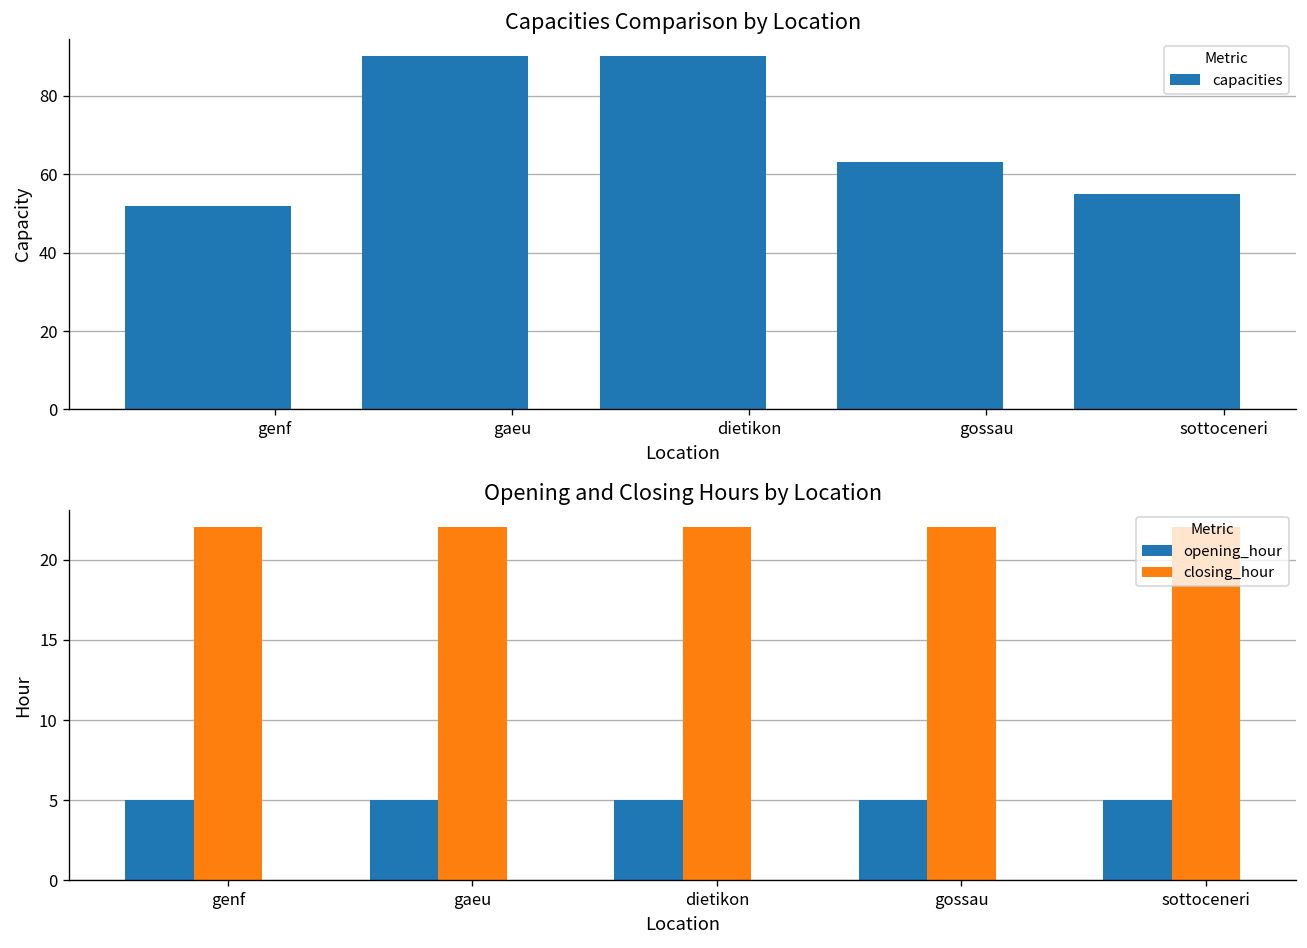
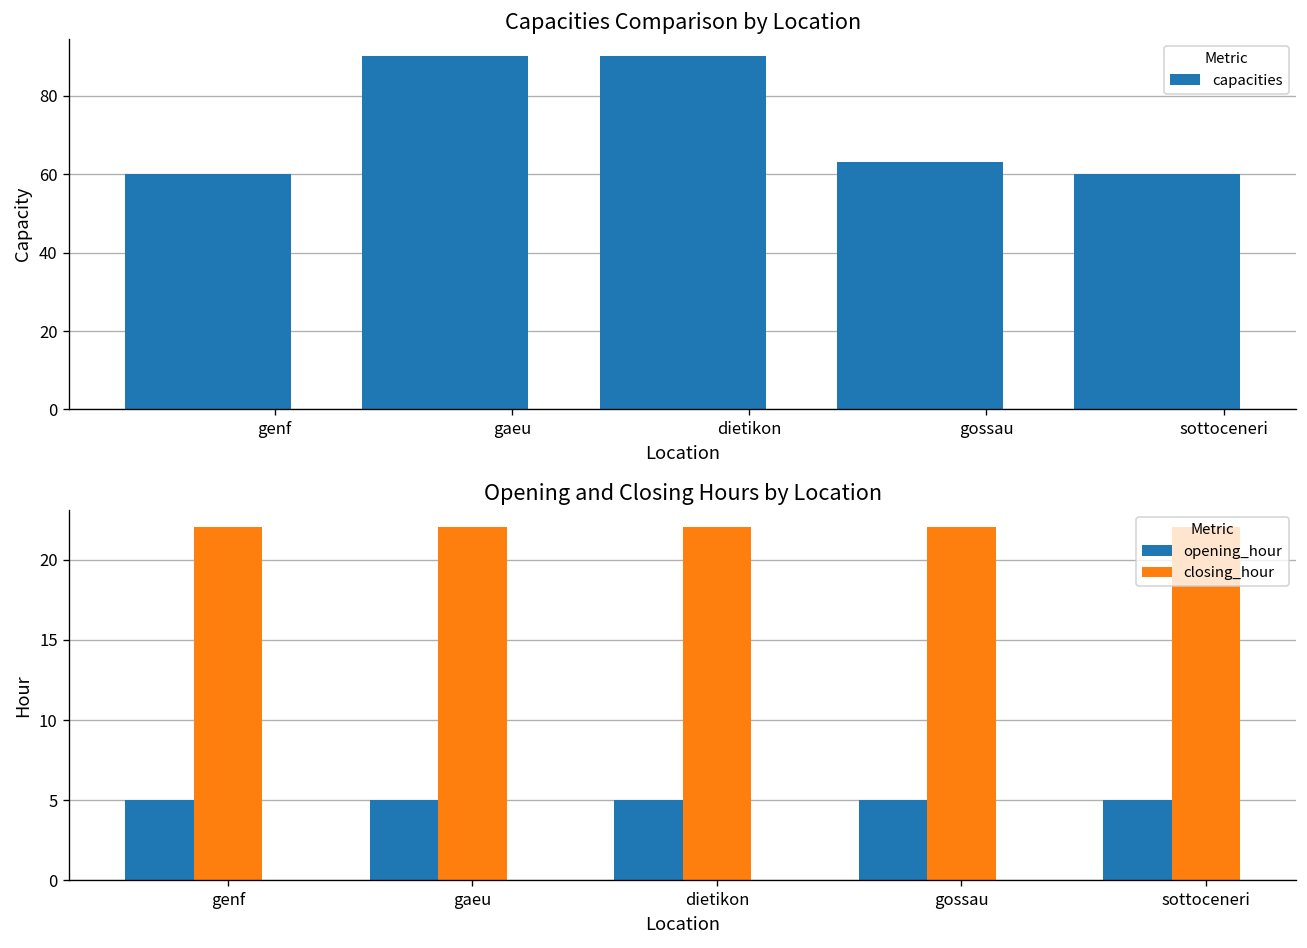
Capacities Comparison by Location, genf: 52 -> 60
Capacities Comparison by Location, sottoceneri: 55 -> 60
